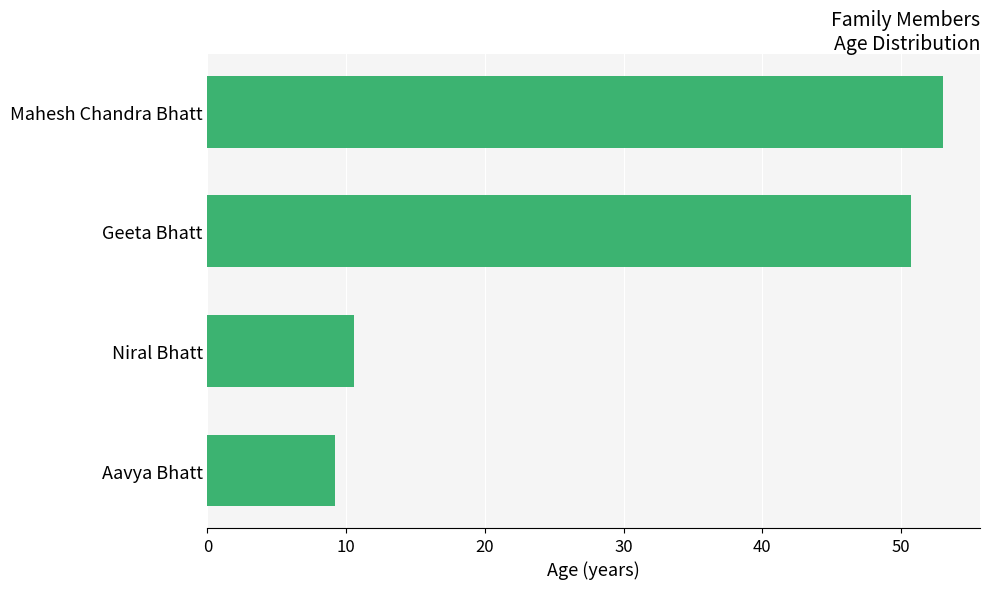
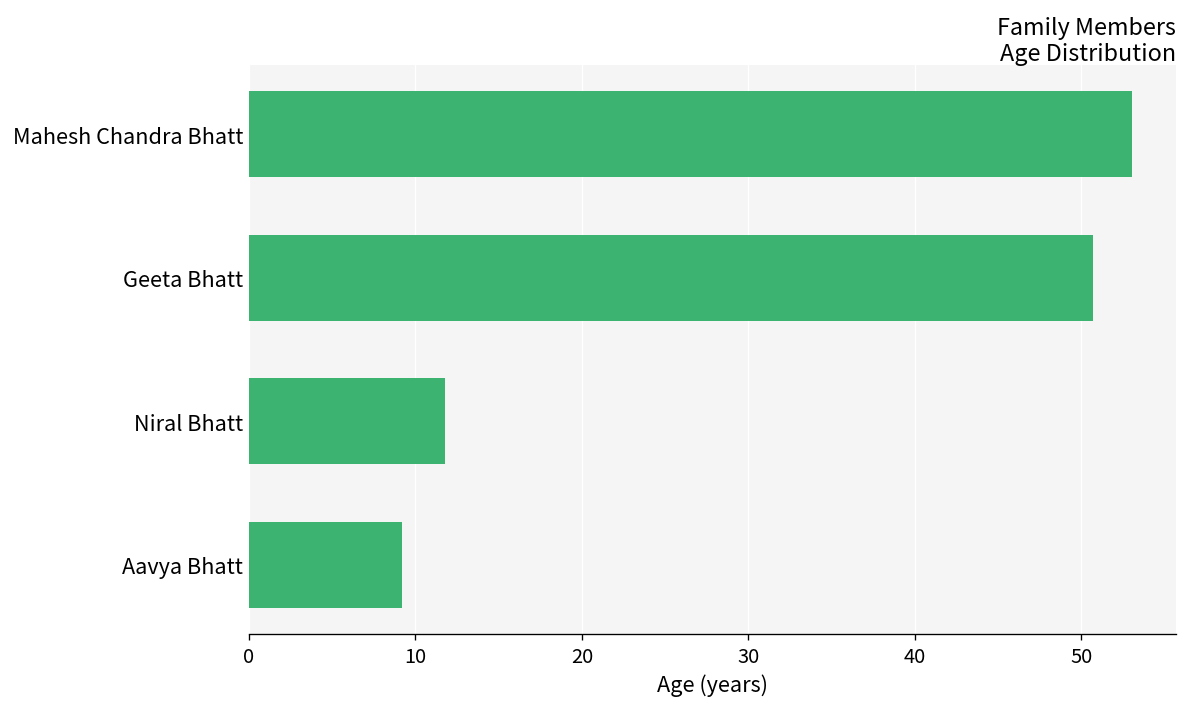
Niral Bhatt: 10.6 -> 11.7
